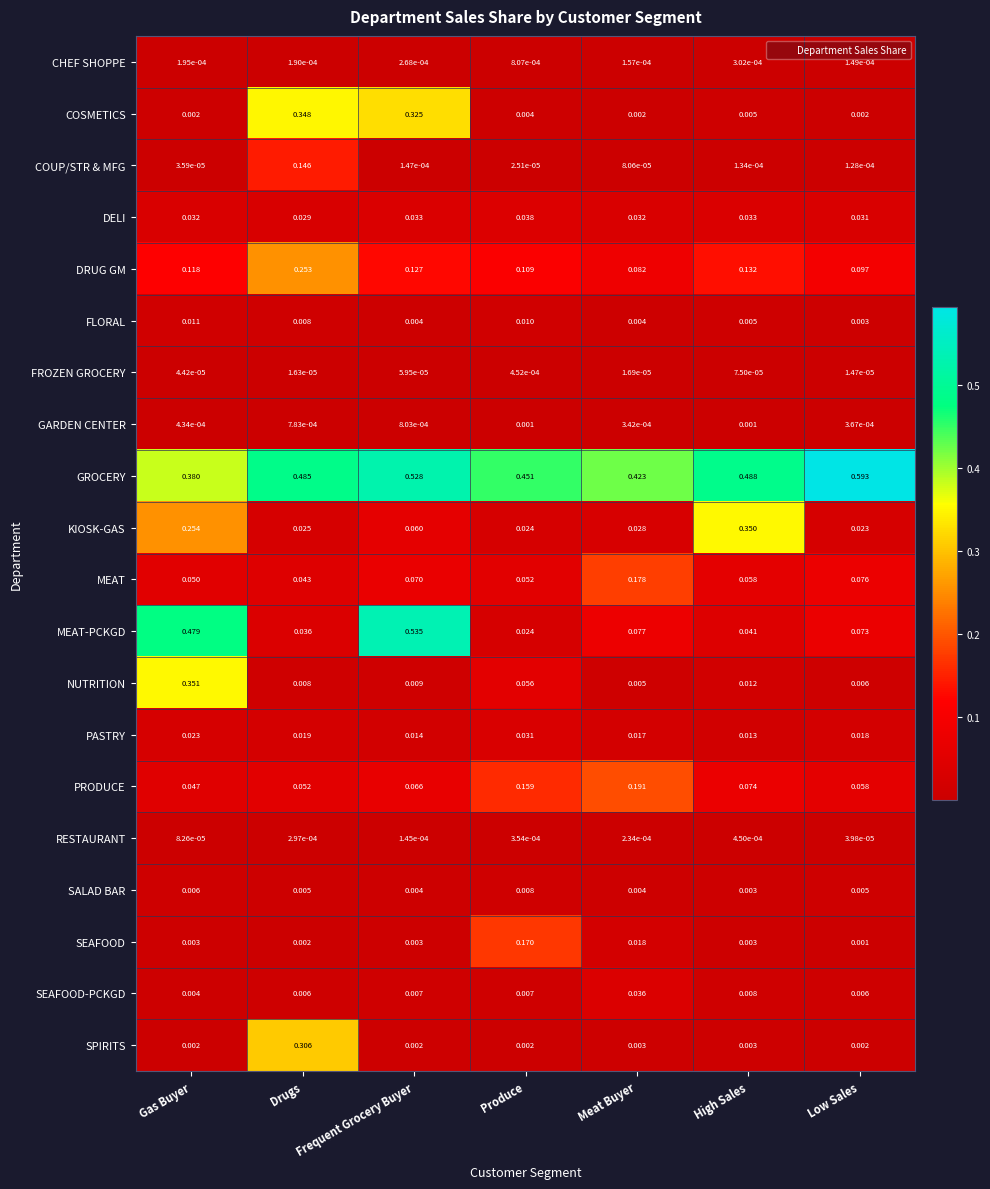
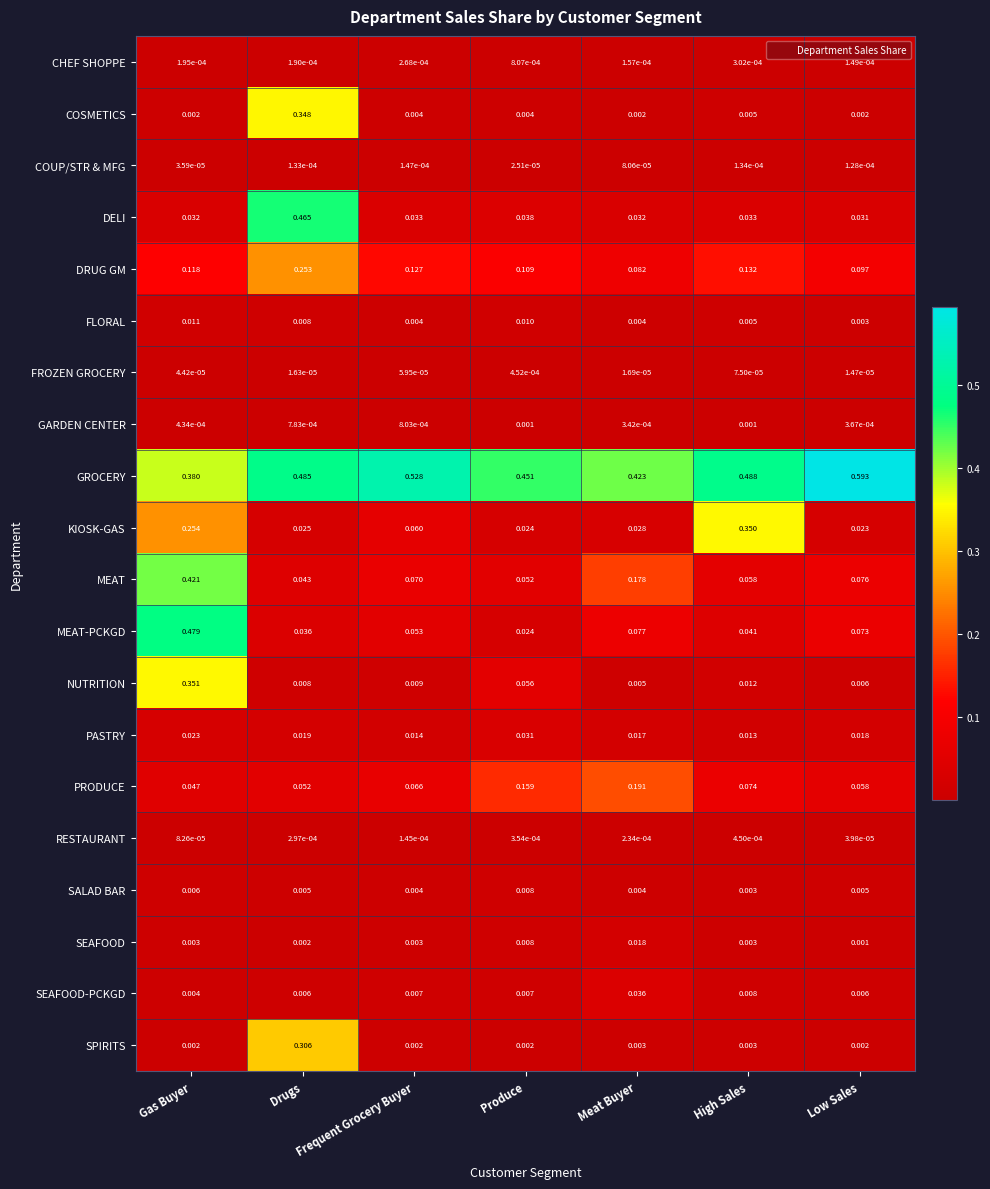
COSMETICS, Frequent Grocery Buyer: 0.325 -> 0.004
COUP/STR & MFG, Drugs: 0.146 -> 1.33e-04
DELI, Drugs: 0.029 -> 0.465
MEAT, Gas Buyer: 0.050 -> 0.421
MEAT-PCKGD, Frequent Grocery Buyer: 0.535 -> 0.053
SEAFOOD, Produce: 0.170 -> 0.008
